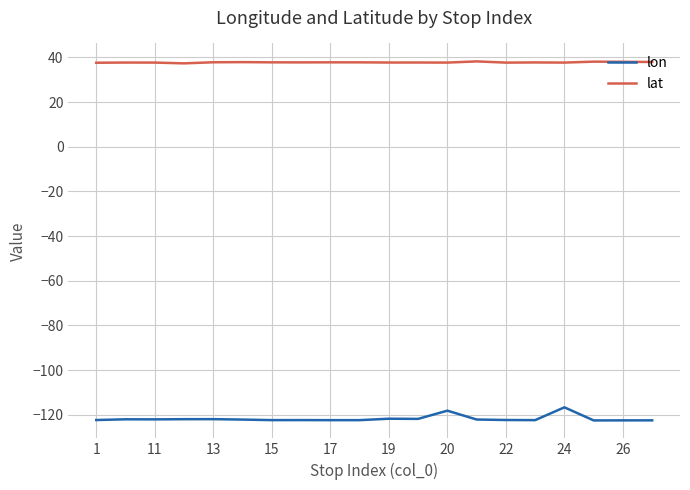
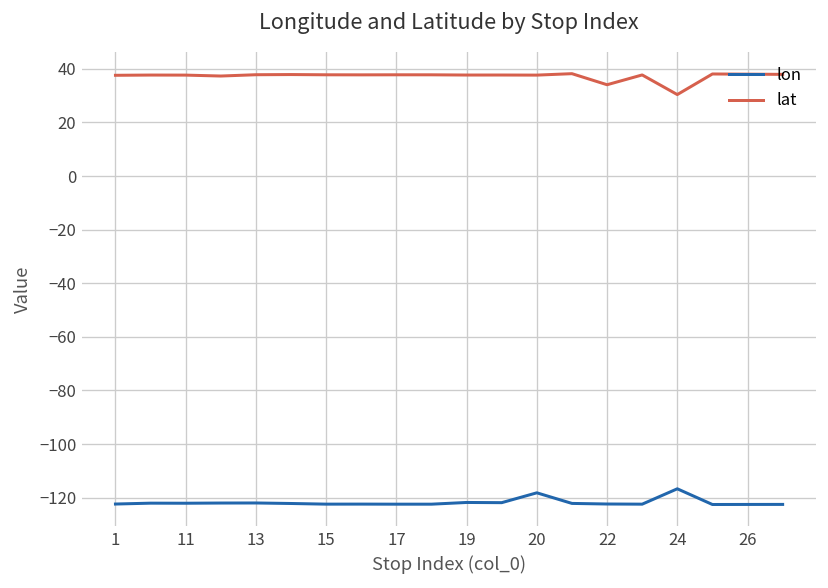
lat, 22: 38 -> 34
lat, 24: 38 -> 30
